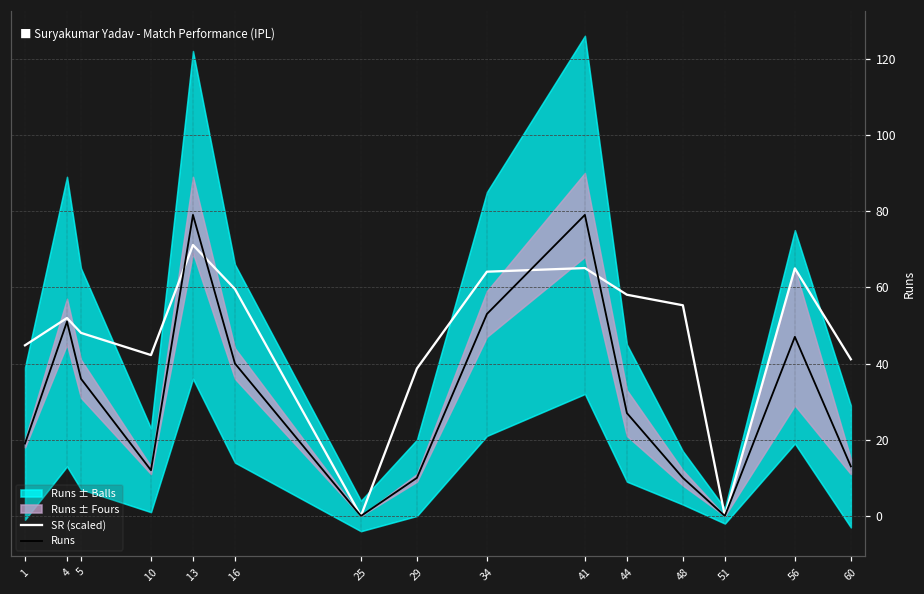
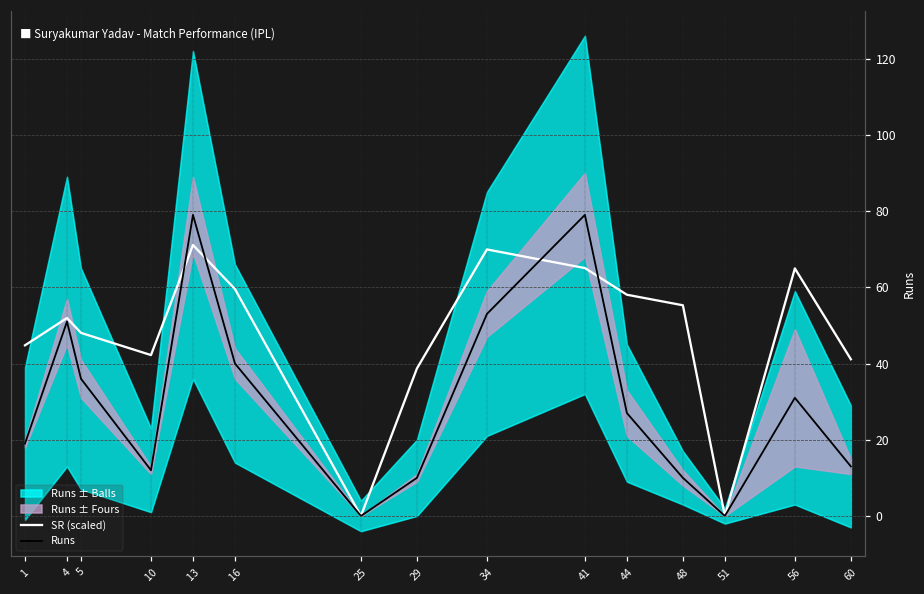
SR (scaled), 34: 64 -> 70
Runs, 56: 47 -> 31
